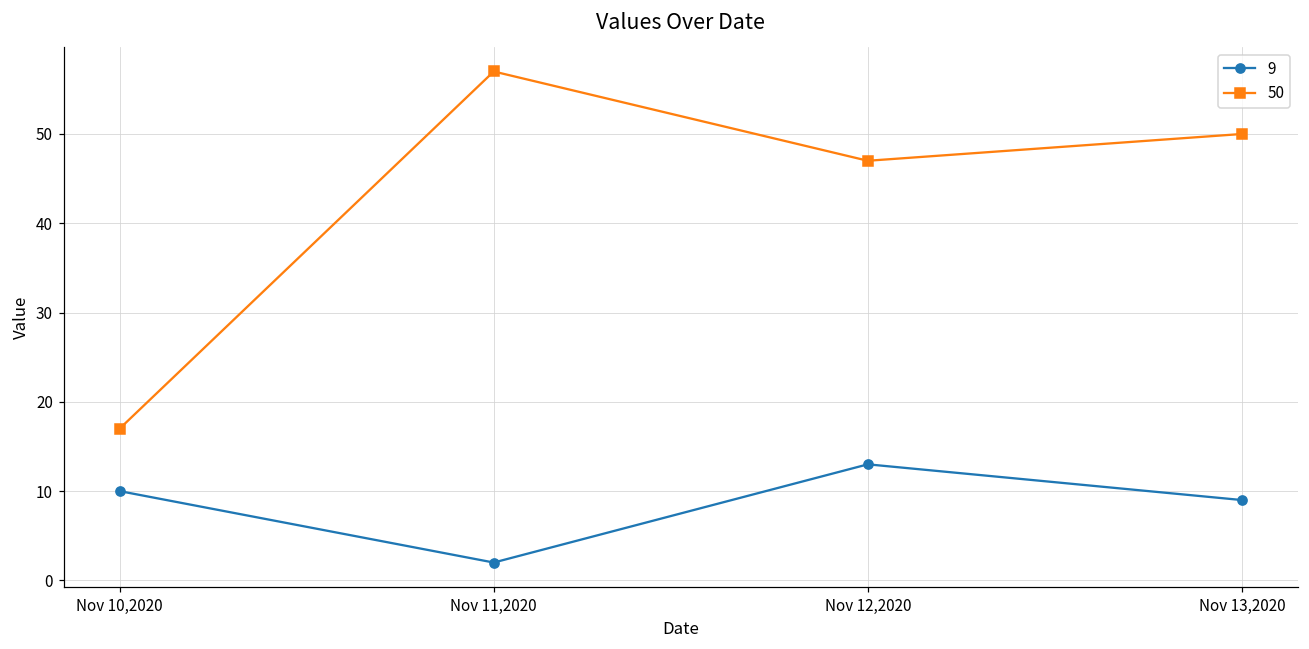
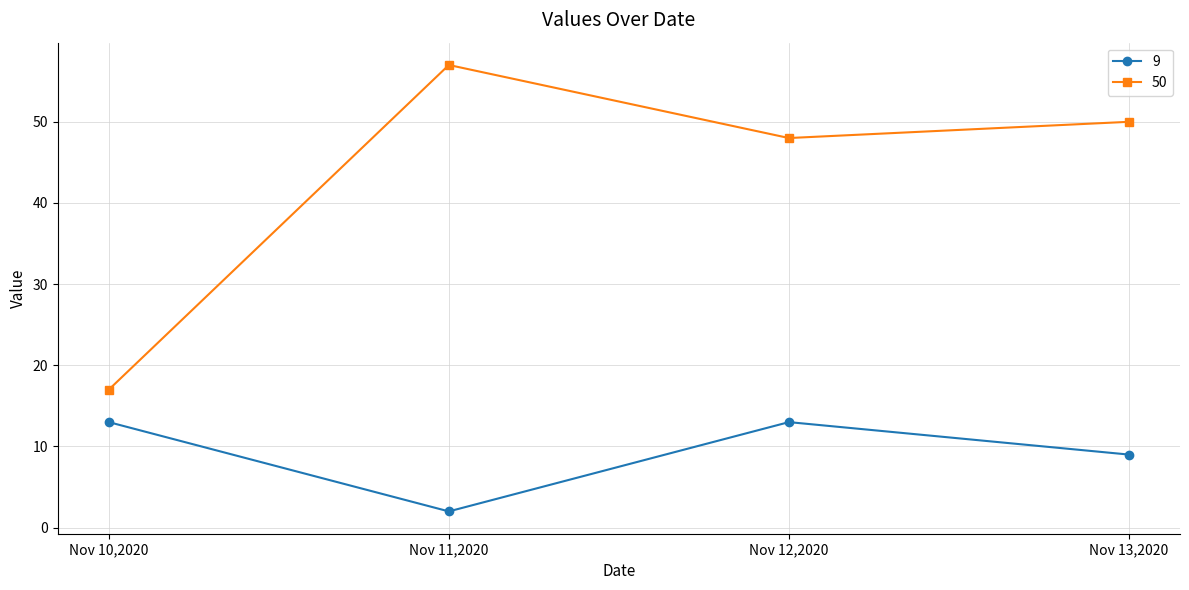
9, Nov 10,2020: 10 -> 13
50, Nov 12,2020: 47 -> 48
